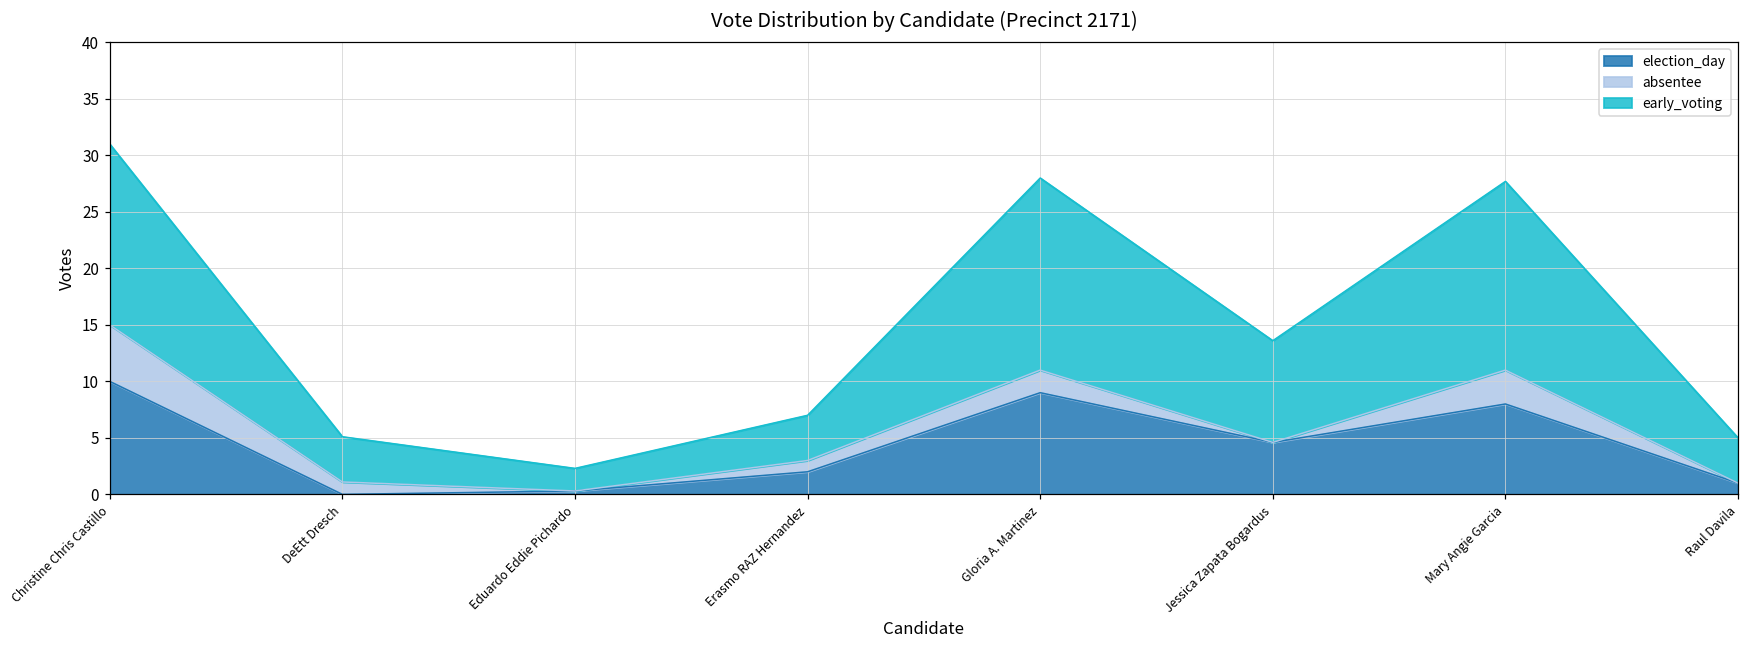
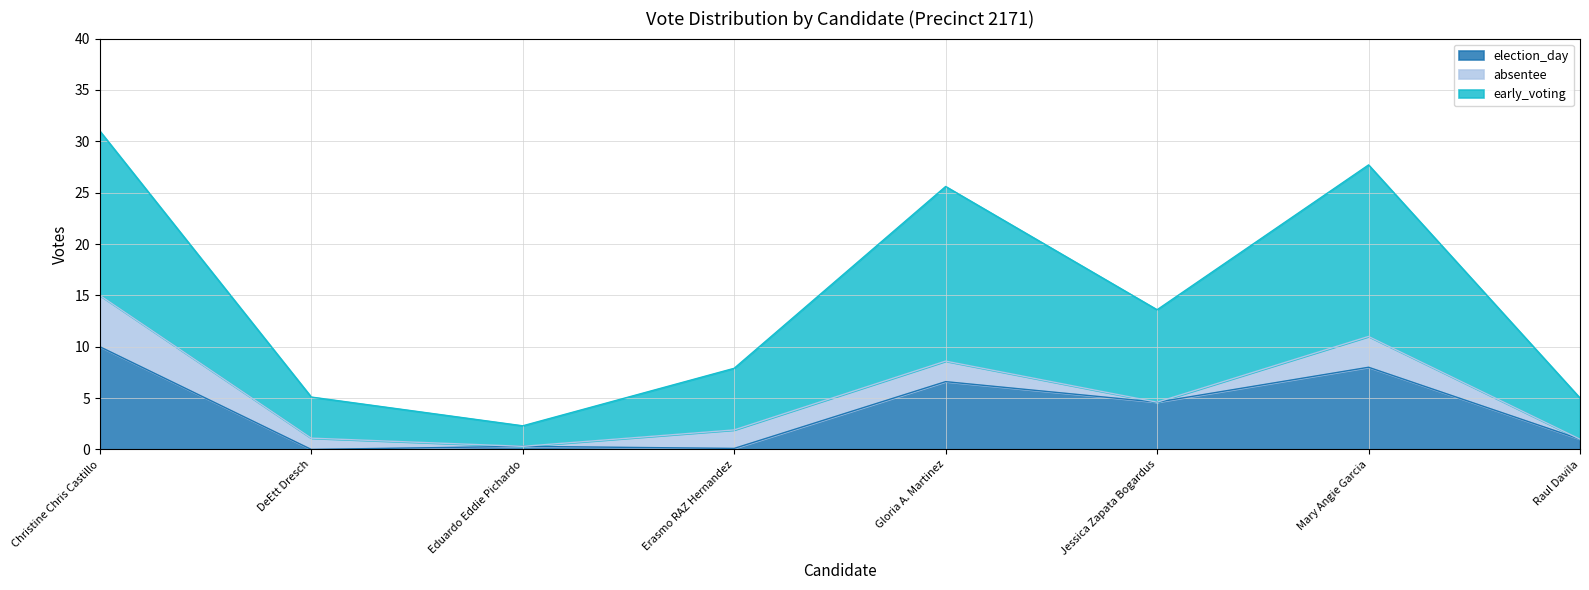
election_day, Erasmo RAZ Hernandez: 2.0 -> 0.1
absentee, Erasmo RAZ Hernandez: 1.0 -> 1.8
early_voting, Erasmo RAZ Hernandez: 4 -> 6
election_day, Gloria A. Martinez: 9.0 -> 6.6
